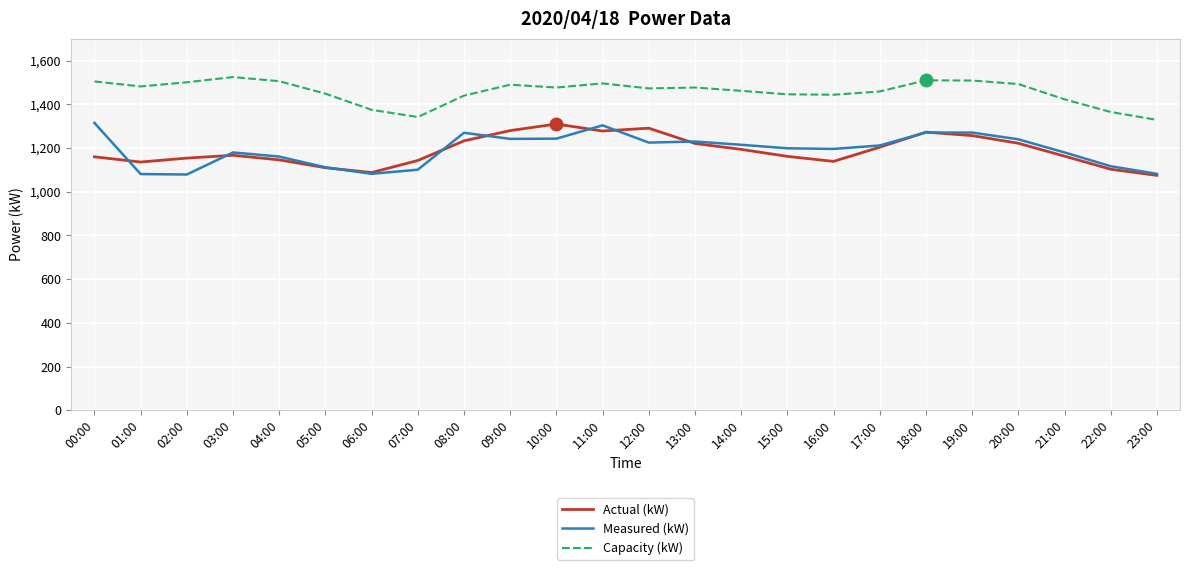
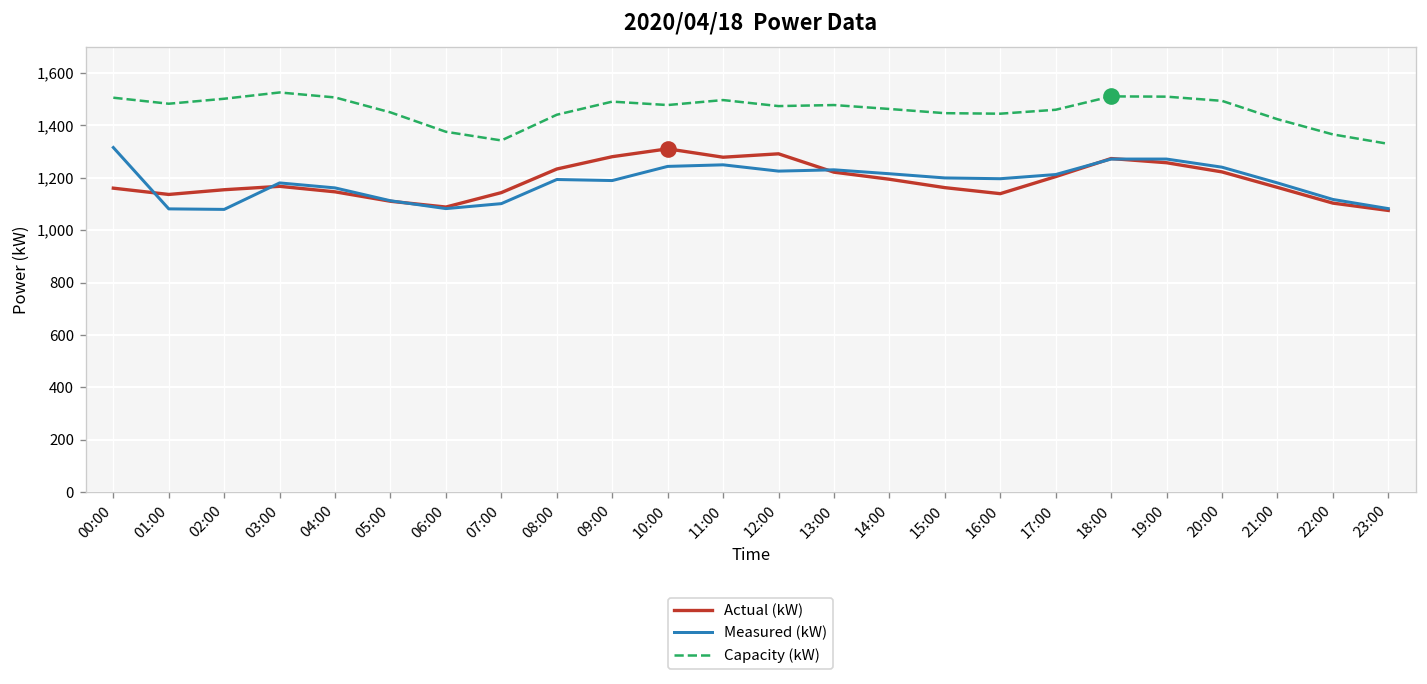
Measured (kW), 08:00: 1,270 -> 1,190
Measured (kW), 09:00: 1,240 -> 1,190
Measured (kW), 11:00: 1,300 -> 1,250
